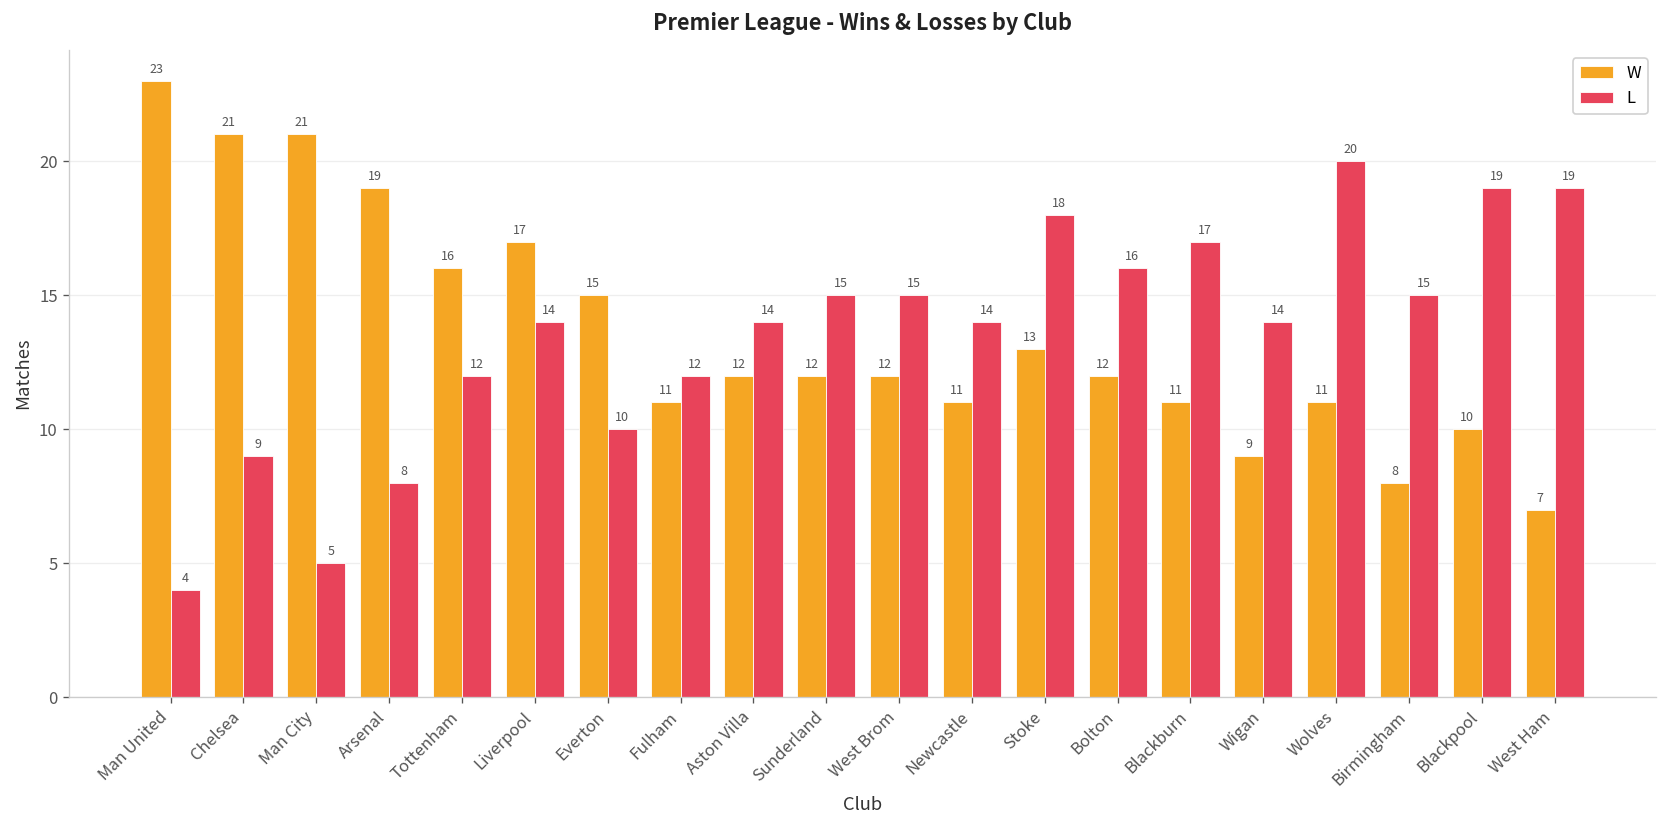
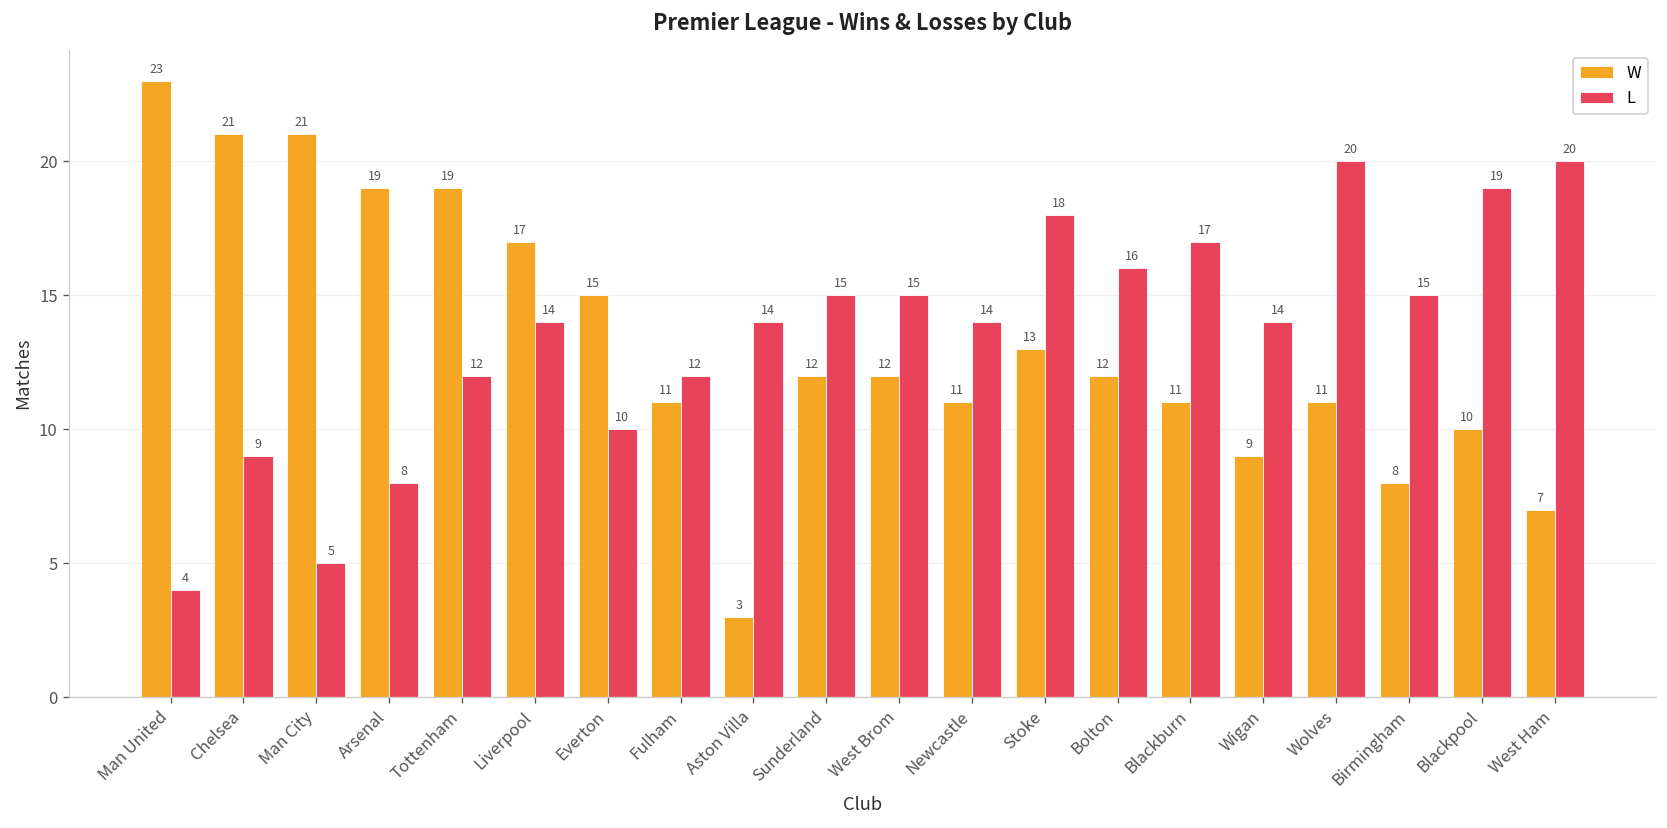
W, Tottenham: 16 -> 19
W, Aston Villa: 12 -> 3
L, West Ham: 19 -> 20
